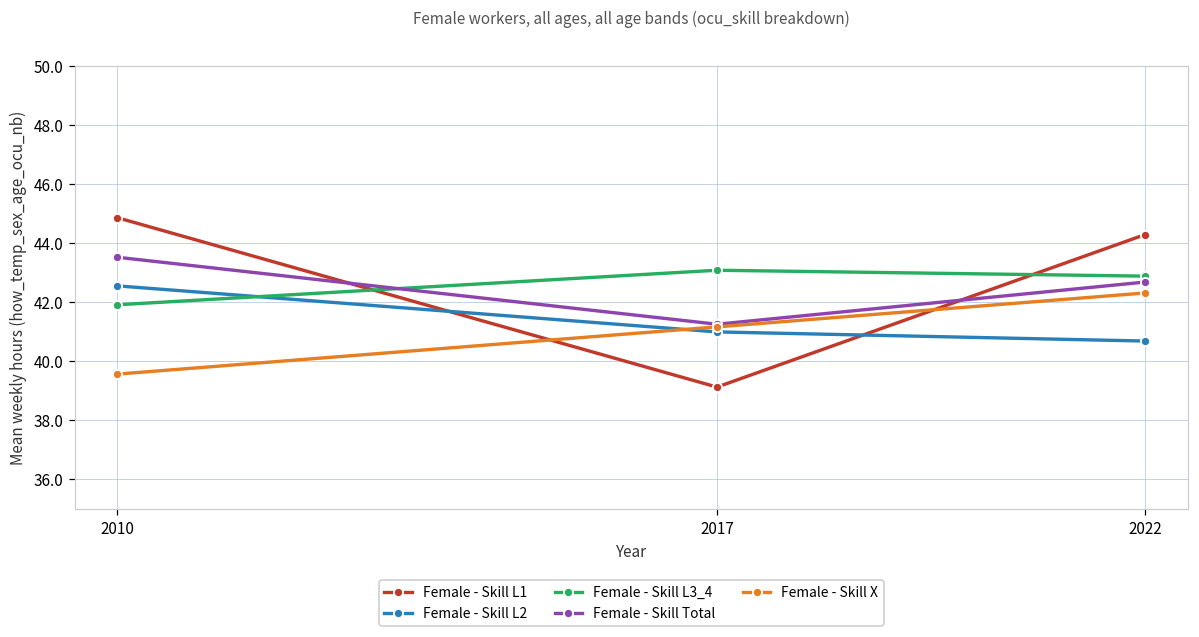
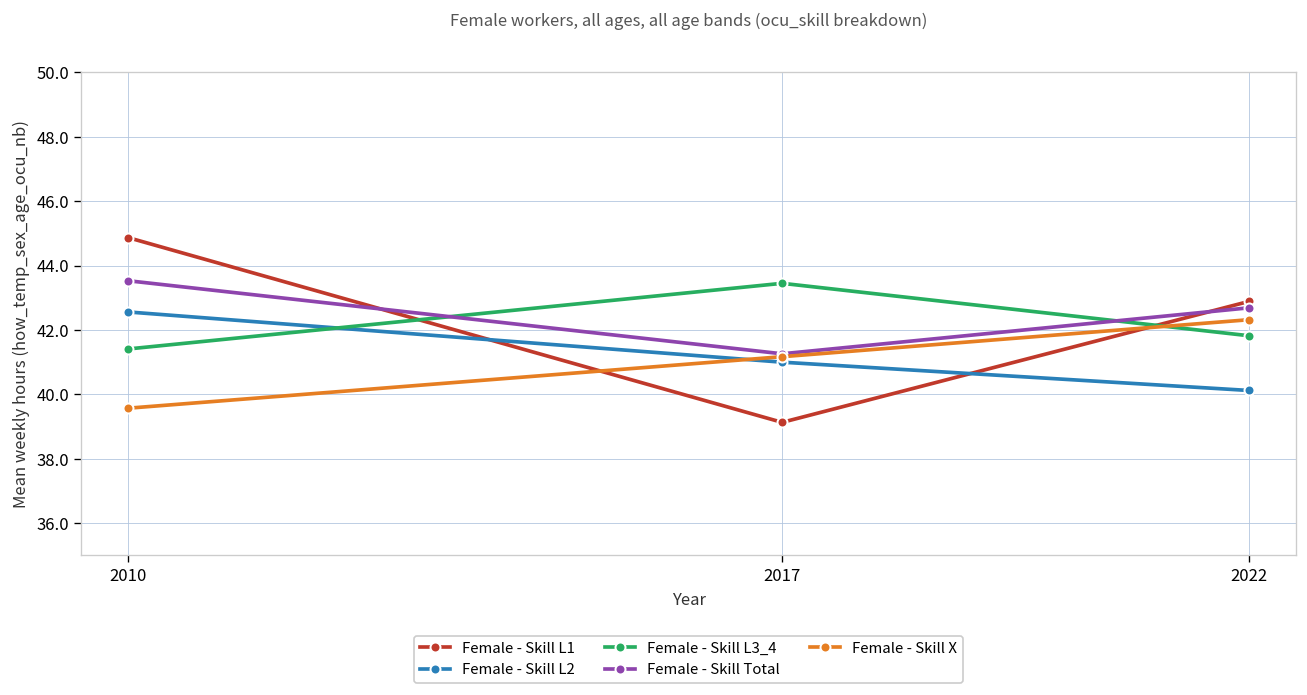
Female - Skill L3_4, 2010: 41.9 -> 41.4
Female - Skill L3_4, 2017: 43.1 -> 43.5
Female - Skill L1, 2022: 44.3 -> 42.9
Female - Skill L2, 2022: 40.7 -> 40.1
Female - Skill L3_4, 2022: 42.9 -> 41.8
